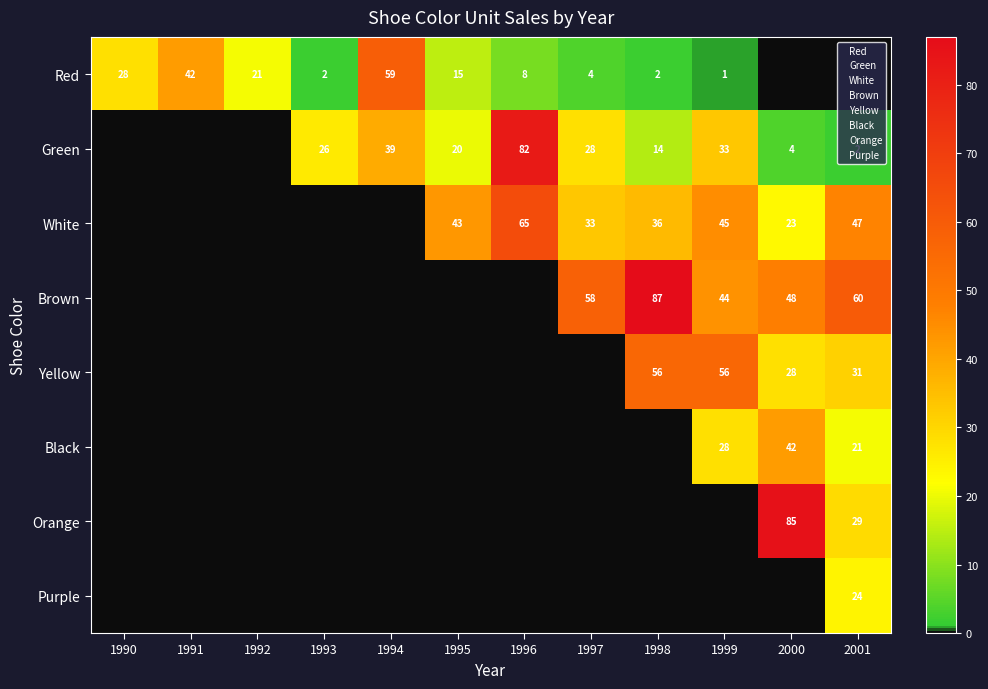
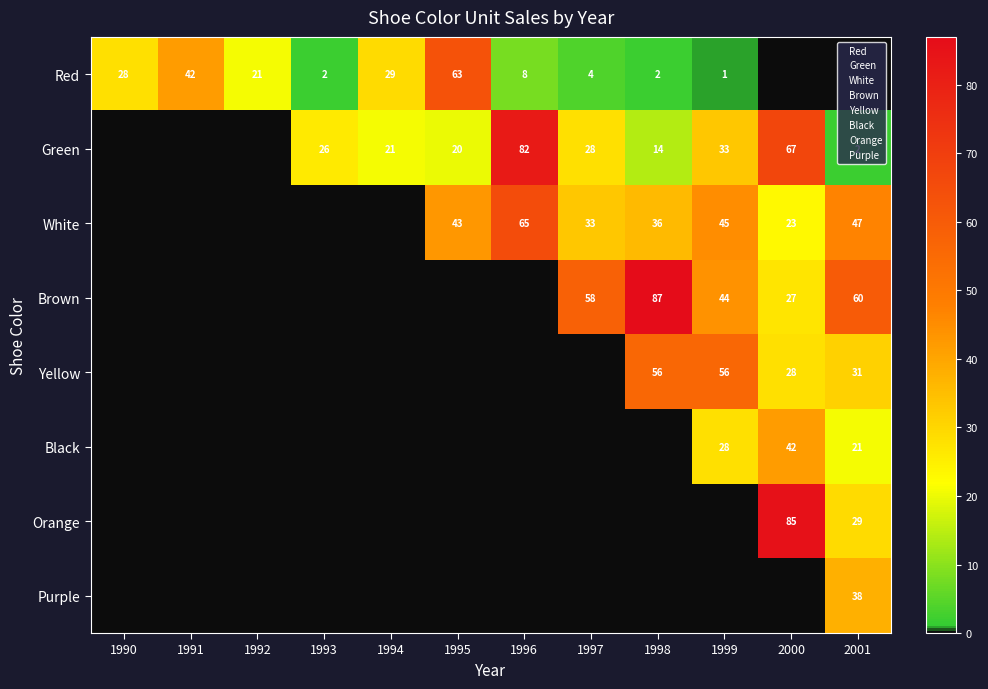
Red, 1994: 59 -> 29
Red, 1995: 15 -> 63
Green, 1994: 39 -> 21
Green, 2000: 4 -> 67
Brown, 2000: 48 -> 27
Purple, 2001: 24 -> 38
